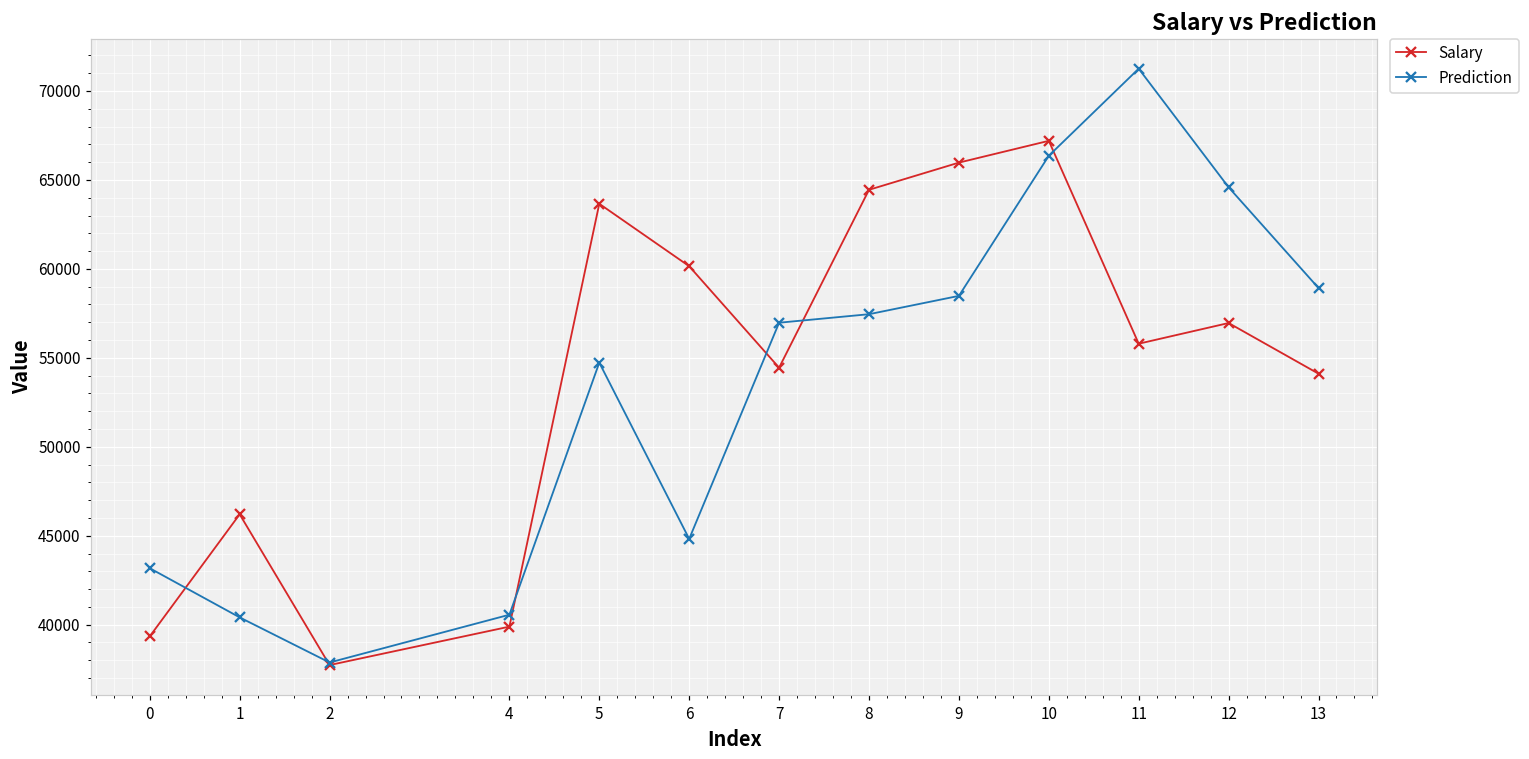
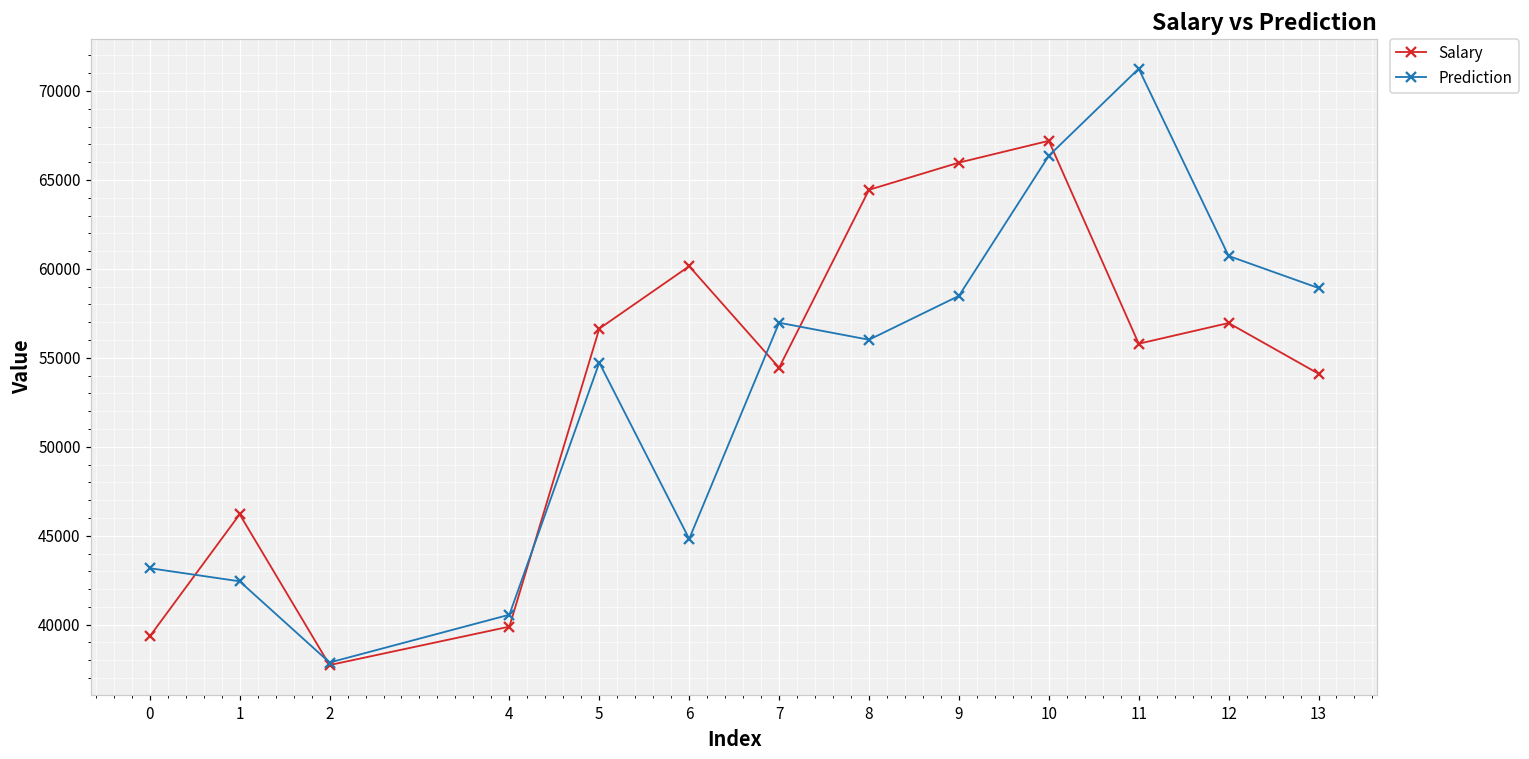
Prediction, 1: 40400 -> 42400
Salary, 5: 63700 -> 56600
Prediction, 8: 57500 -> 56000
Prediction, 12: 64600 -> 60700
